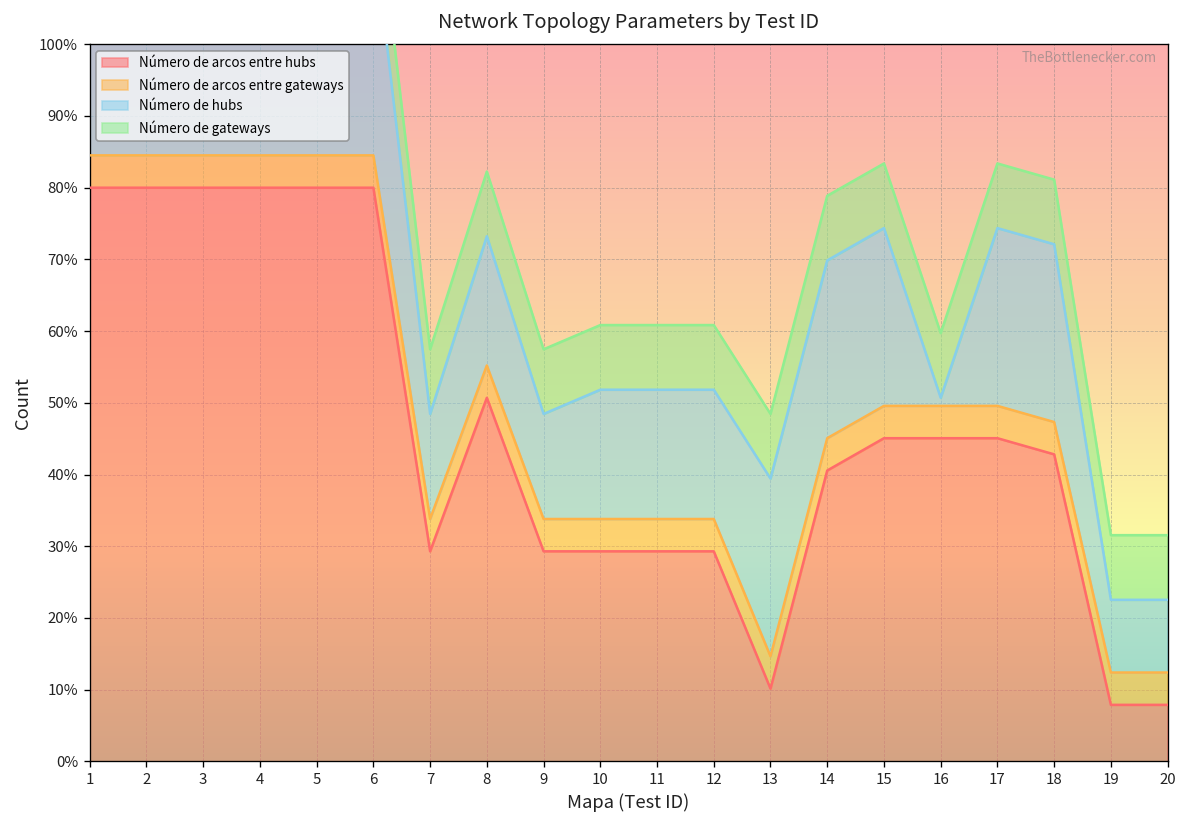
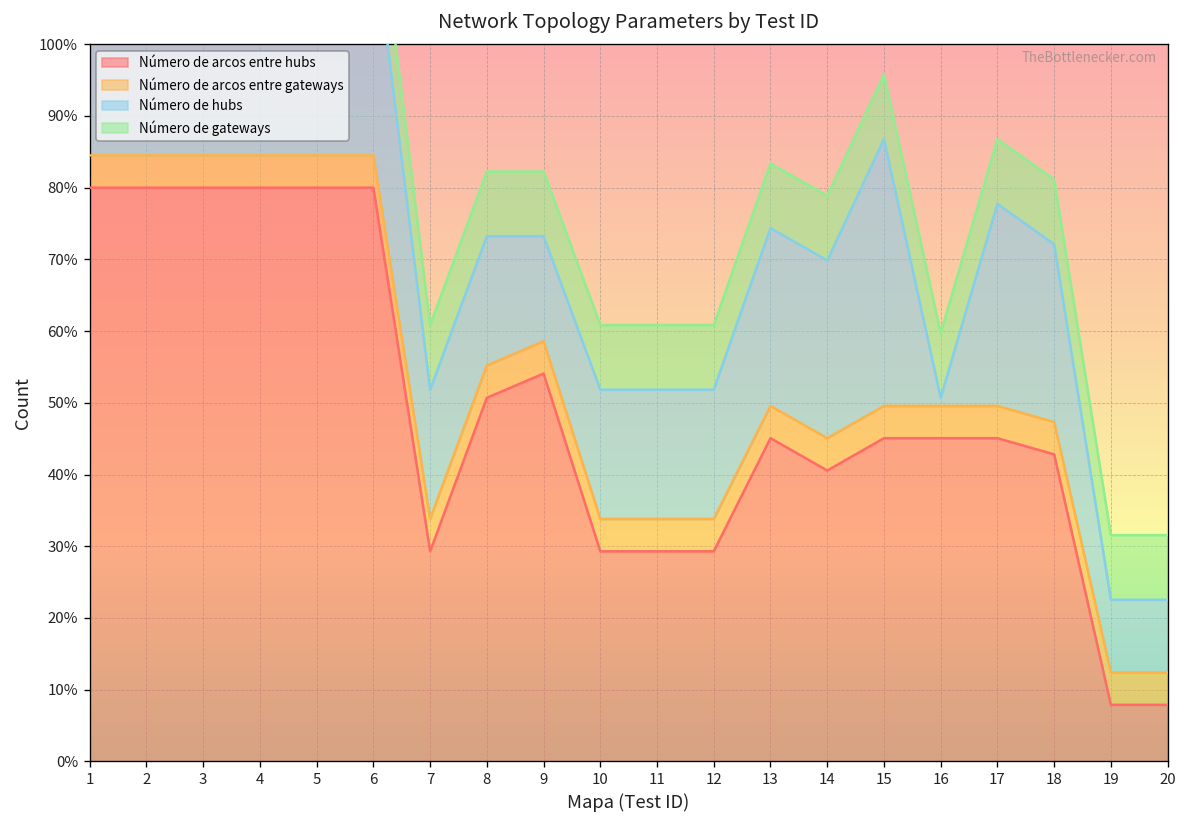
Número de hubs, 7: 15% -> 18%
Número de arcos entre hubs, 9: 29% -> 54%
Número de arcos entre hubs, 13: 10% -> 45%
Número de hubs, 15: 25% -> 37%
Número de hubs, 17: 25% -> 28%
